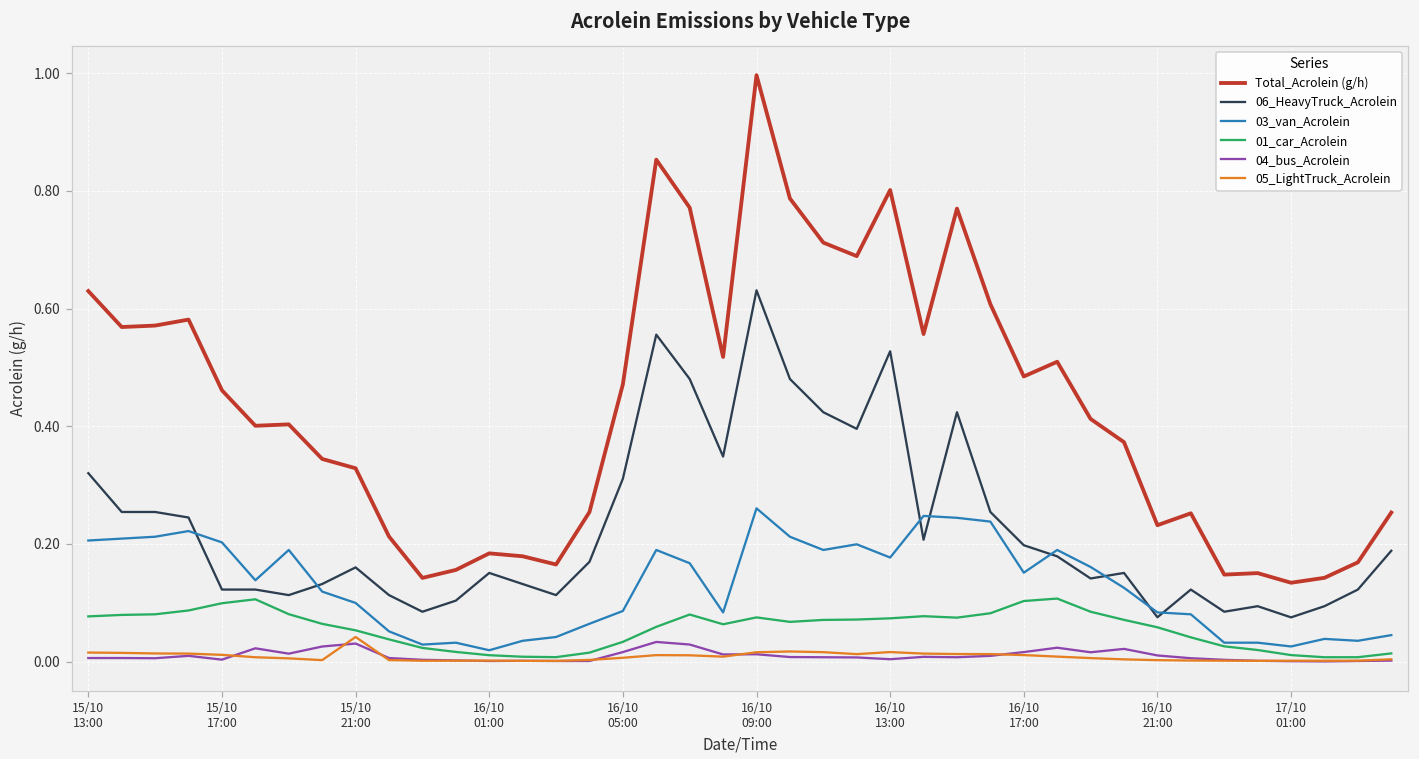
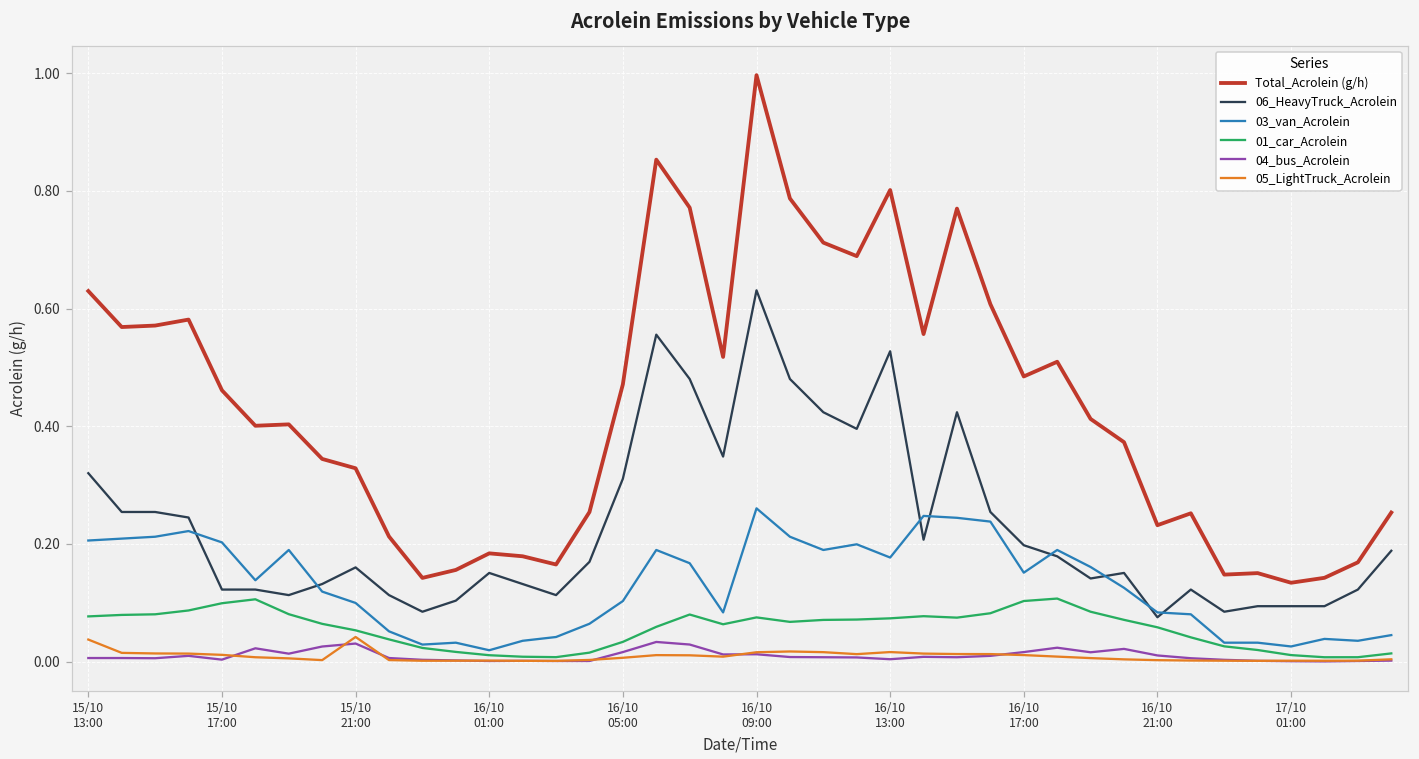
05_LightTruck_Acrolein, 15/10 13:00: 0.02 -> 0.04
03_van_Acrolein, 16/10 05:00: 0.09 -> 0.10
06_HeavyTruck_Acrolein, 17/10 01:00: 0.08 -> 0.09
